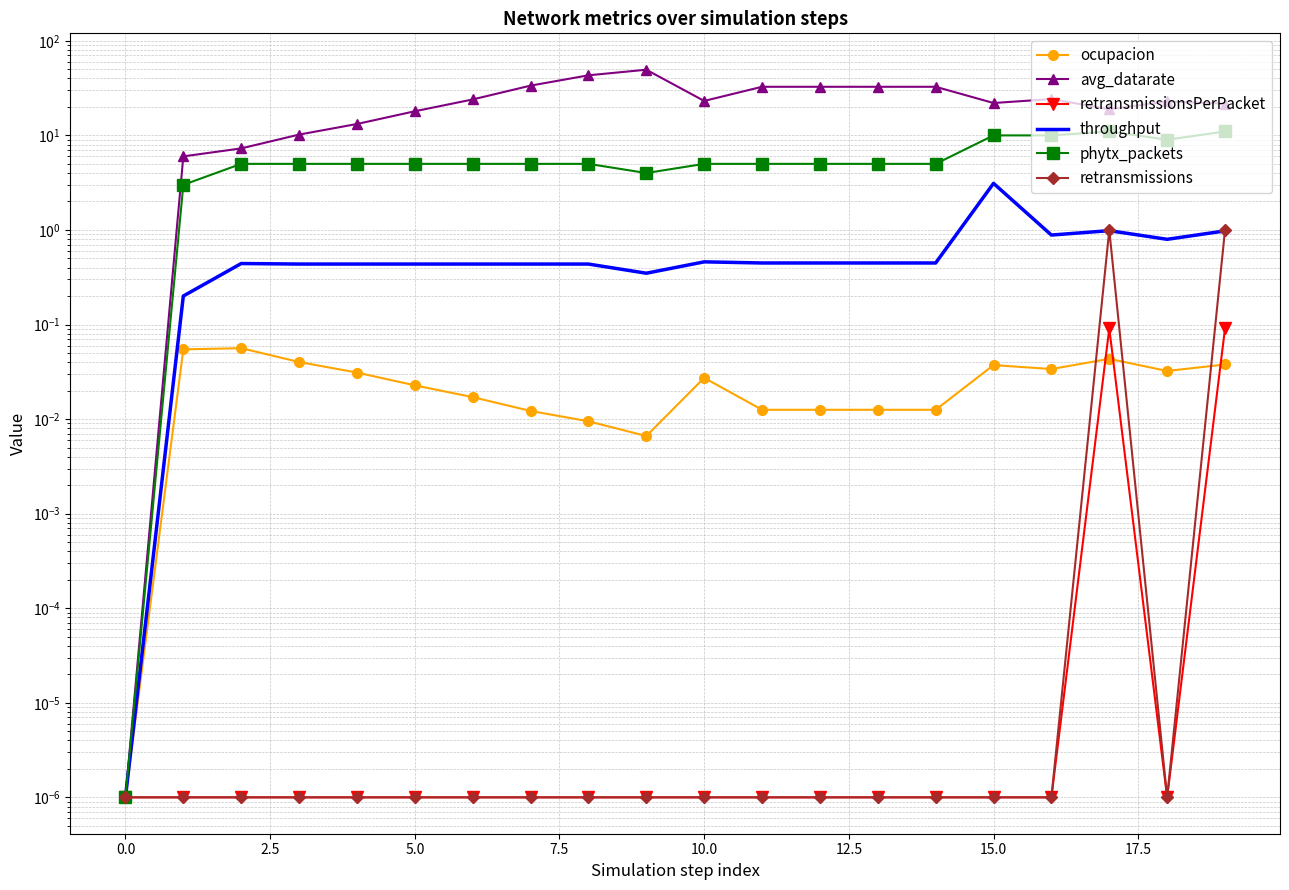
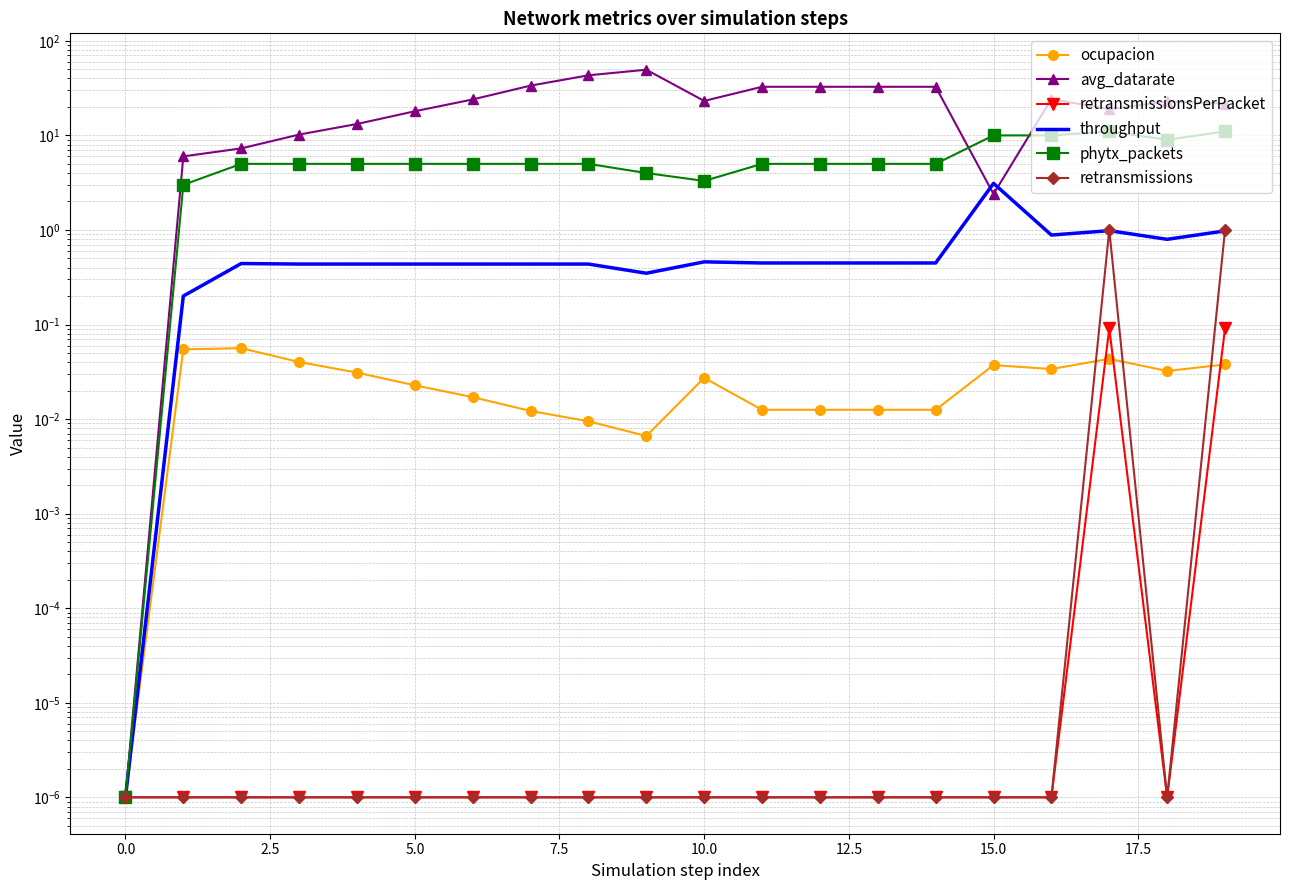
phytx_packets, 10.0: 5 -> 3.3
avg_datarate, 15.0: 22 -> 2.4
